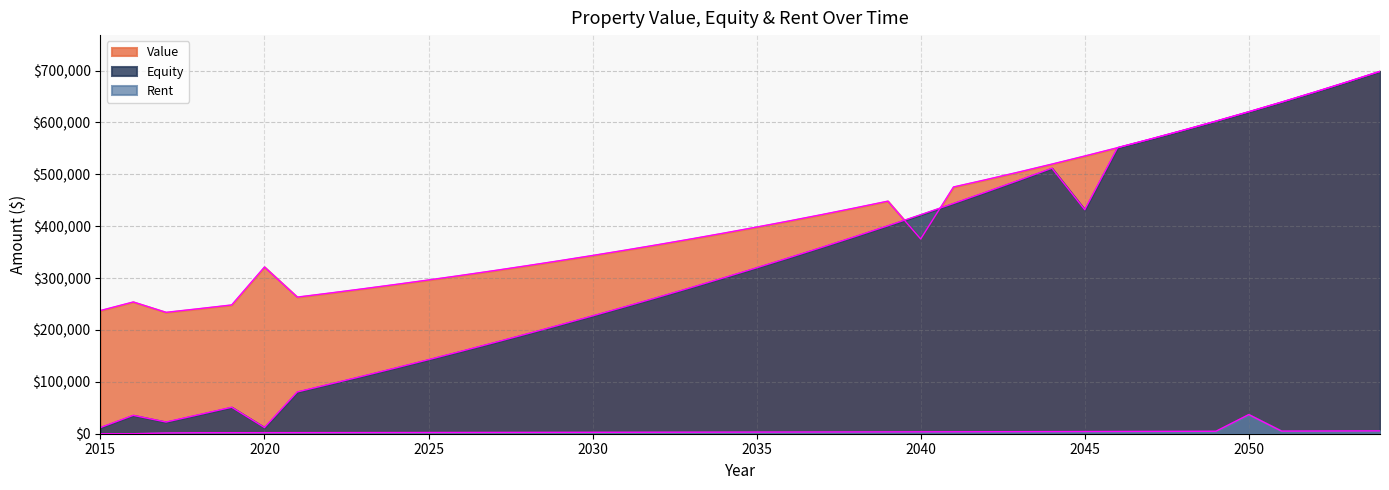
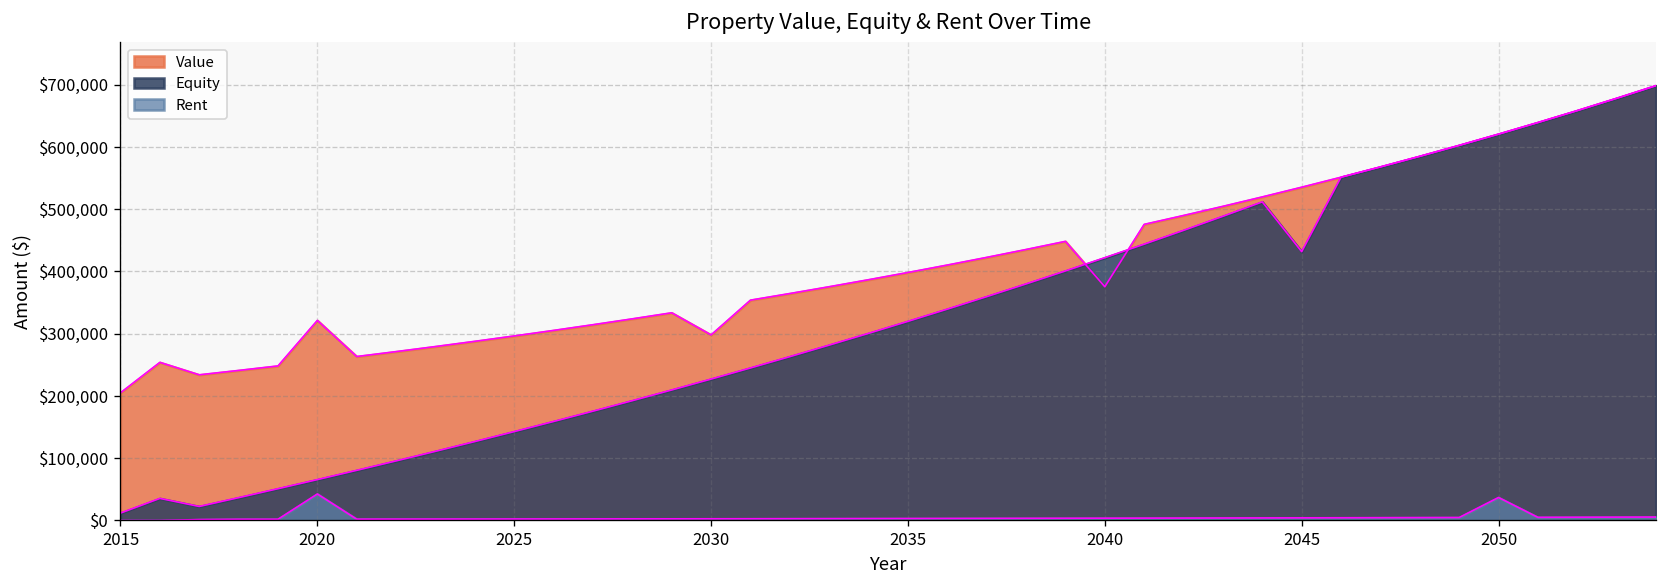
Value, 2015: $240,000 -> $210,000
Equity, 2020: $10,000 -> $70,000
Rent, 2020: $0 -> $40,000
Value, 2030: $340,000 -> $300,000
